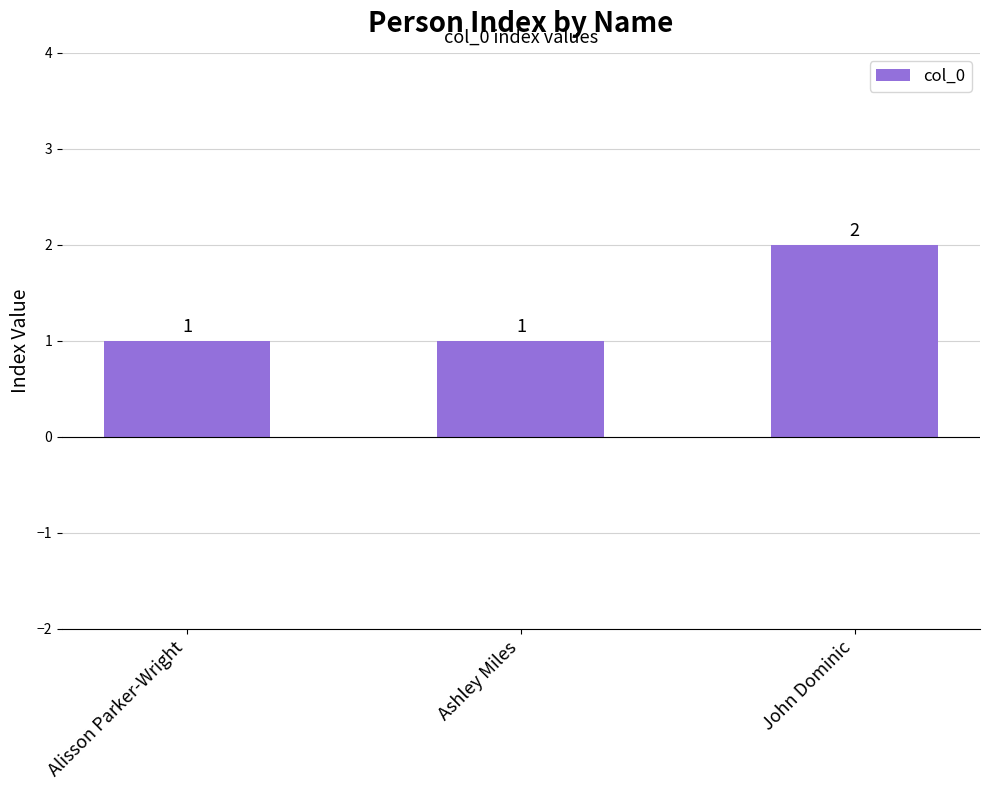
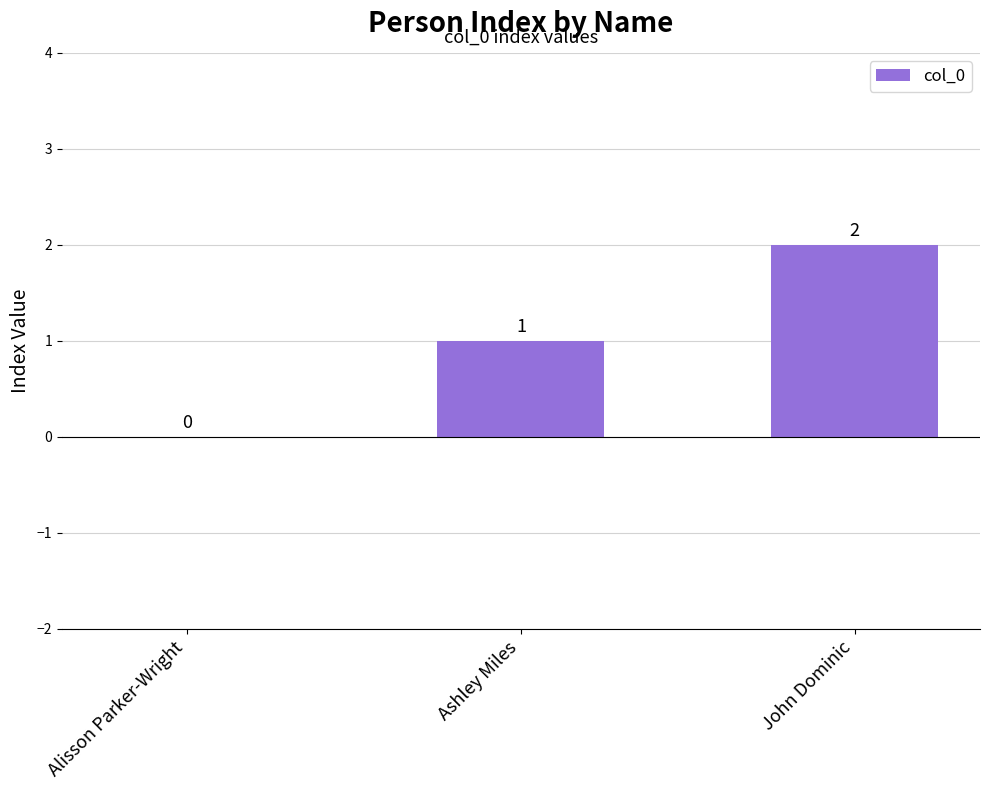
Alisson Parker-Wright: 1 -> 0
